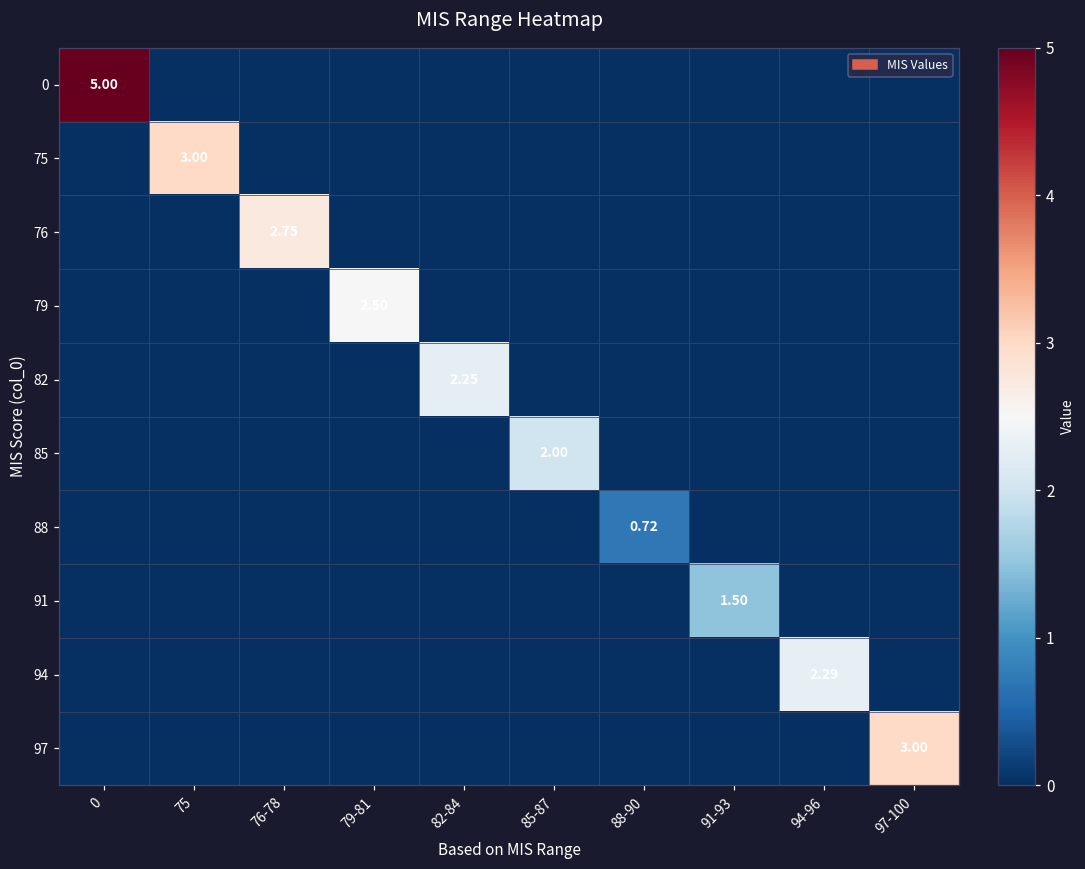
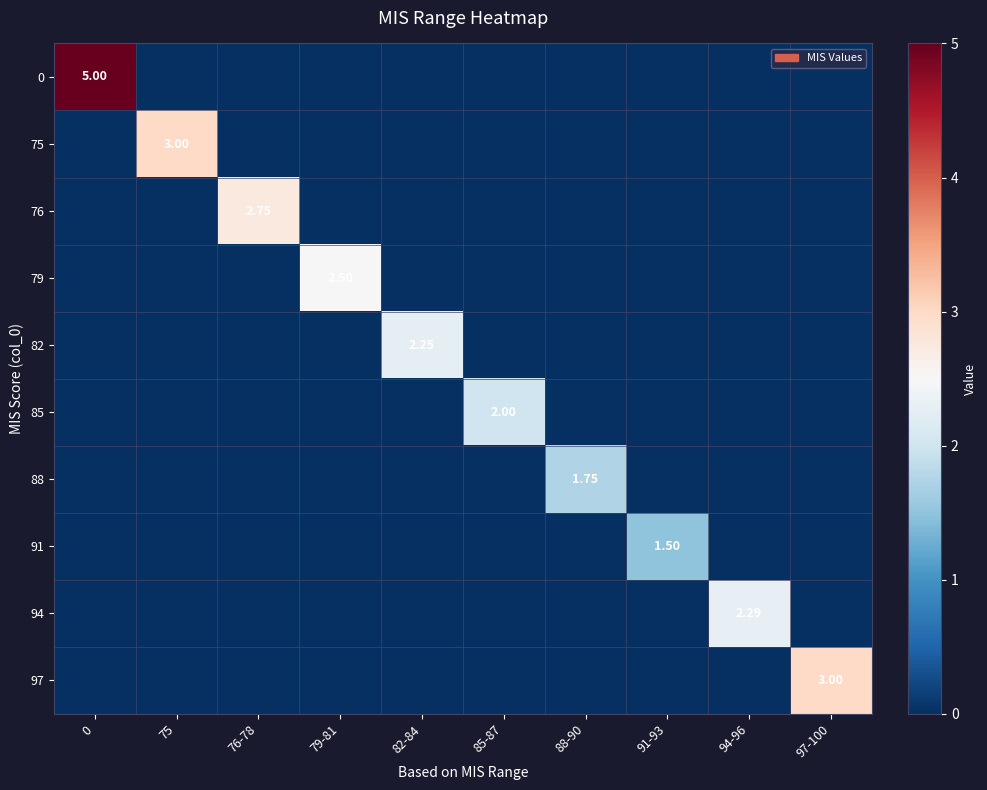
88, 88-90: 0.72 -> 1.75
